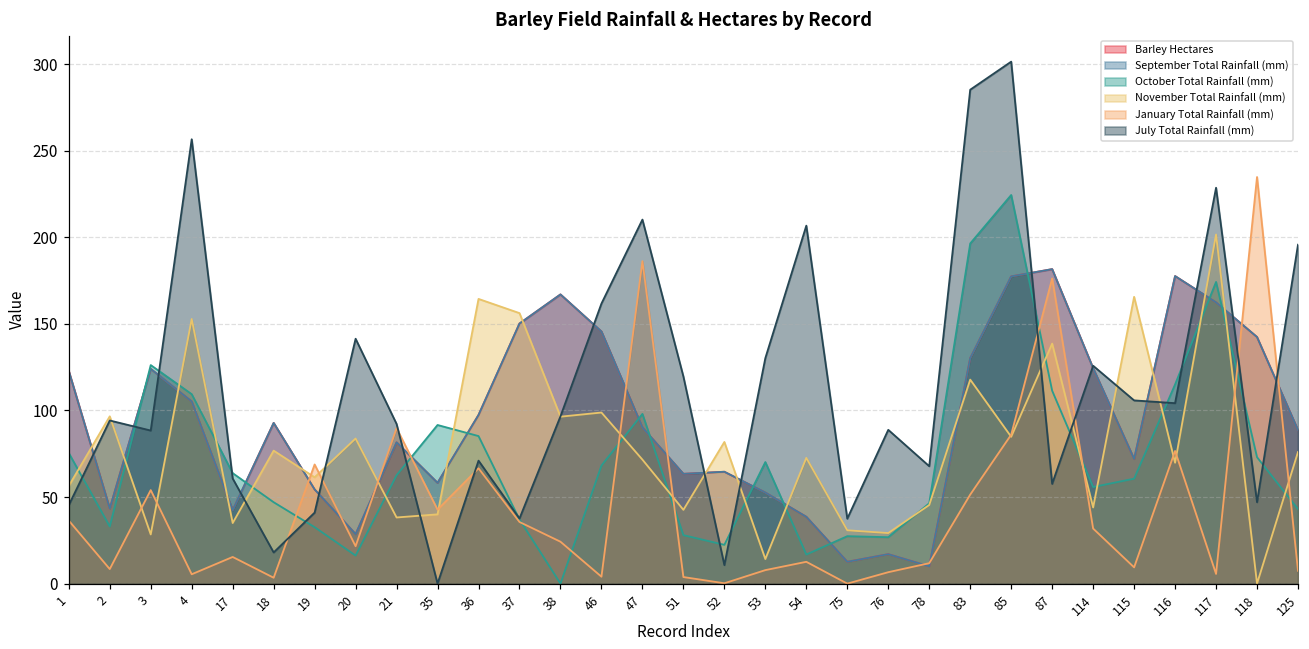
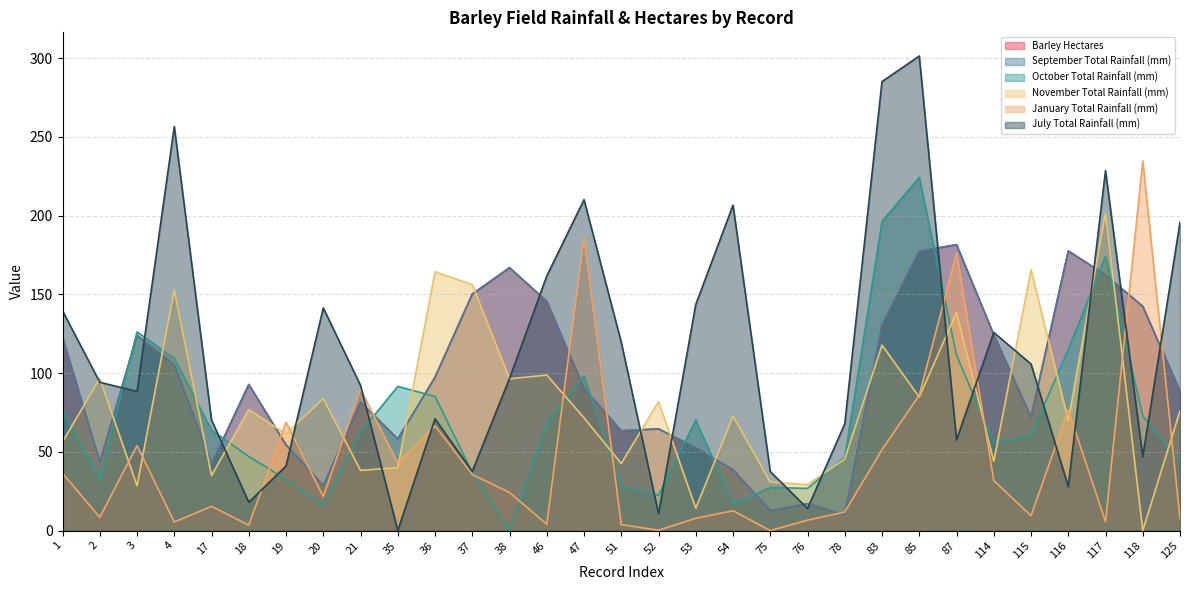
July Total Rainfall (mm), 1: 45 -> 140
July Total Rainfall (mm), 17: 61 -> 70
July Total Rainfall (mm), 53: 130 -> 144
July Total Rainfall (mm), 76: 89 -> 14
July Total Rainfall (mm), 116: 104 -> 28
